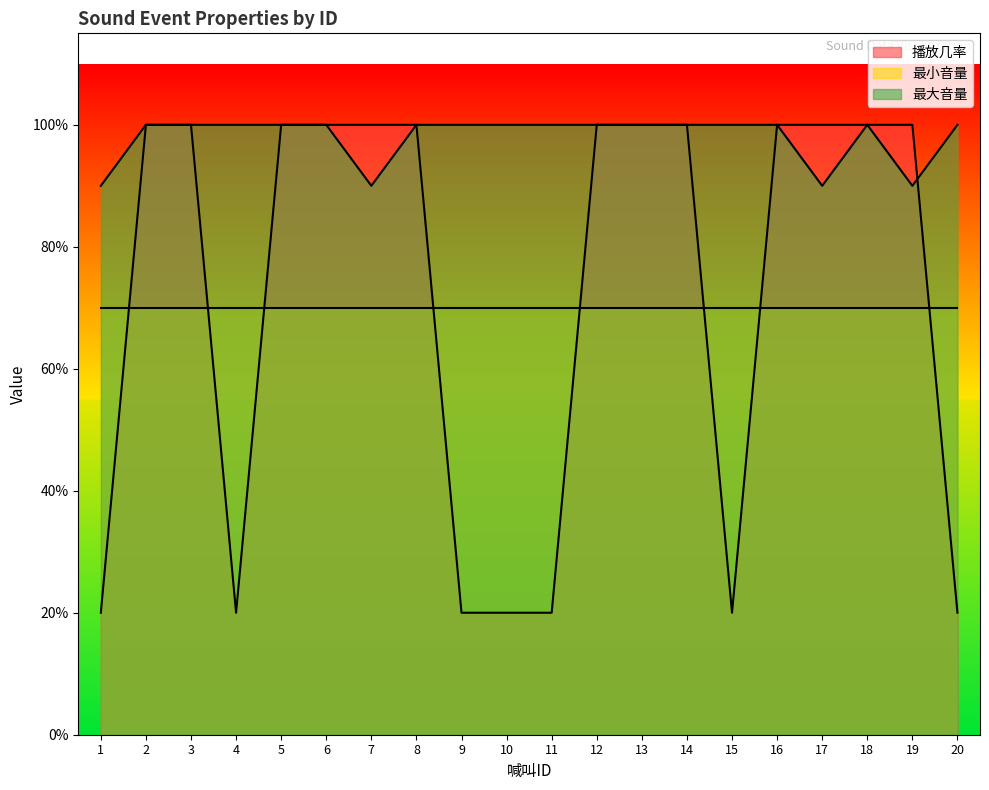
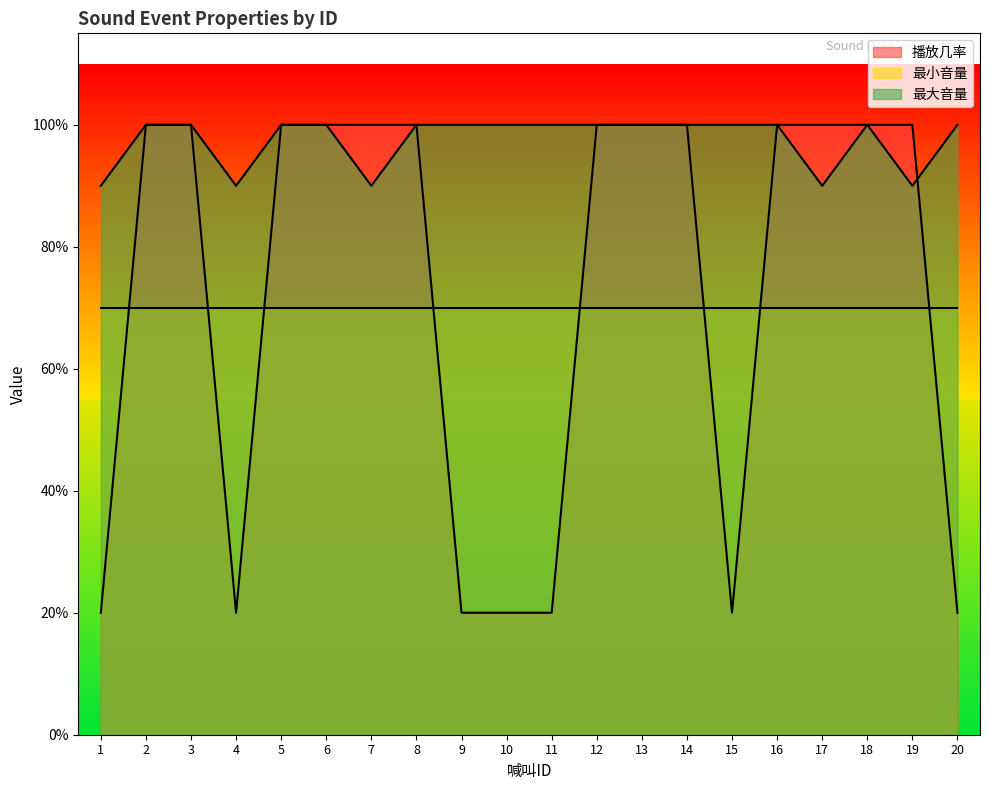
最大音量, 4: 100% -> 90%
